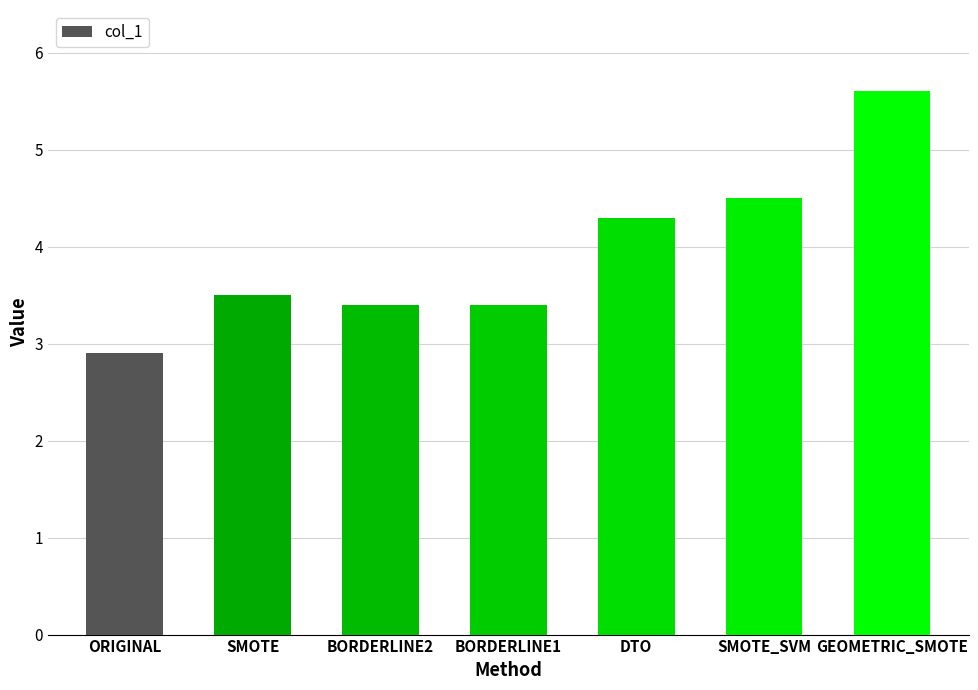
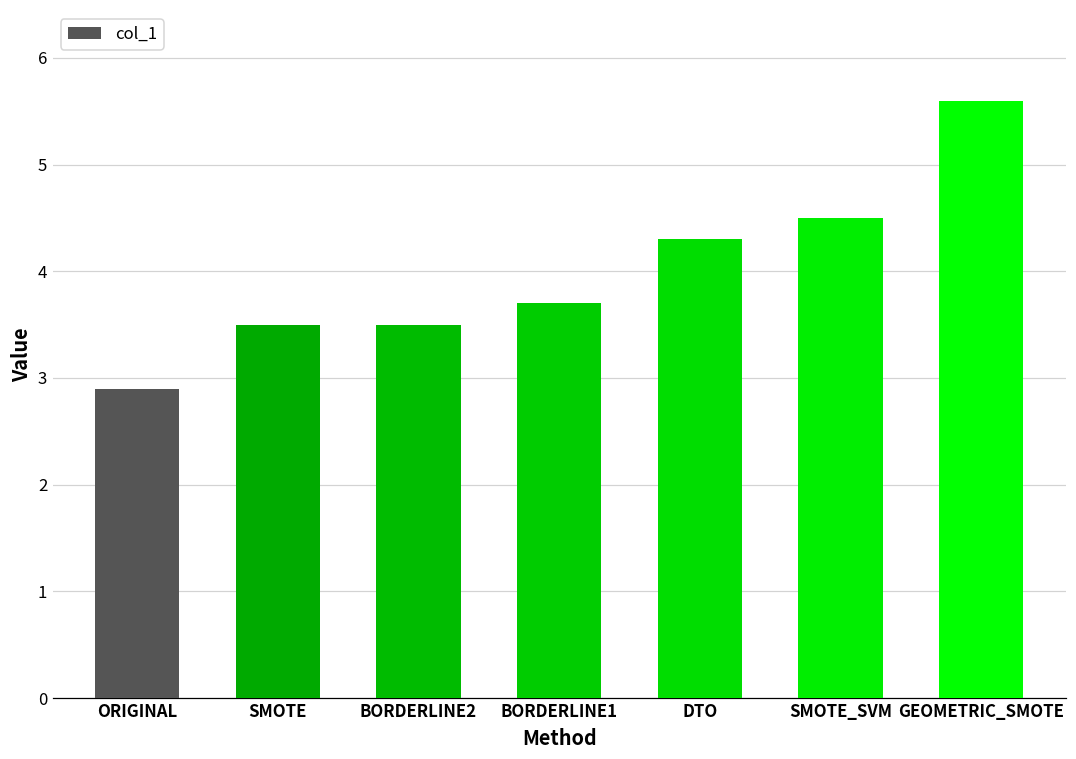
BORDERLINE2: 3.4 -> 3.5
BORDERLINE1: 3.4 -> 3.7
